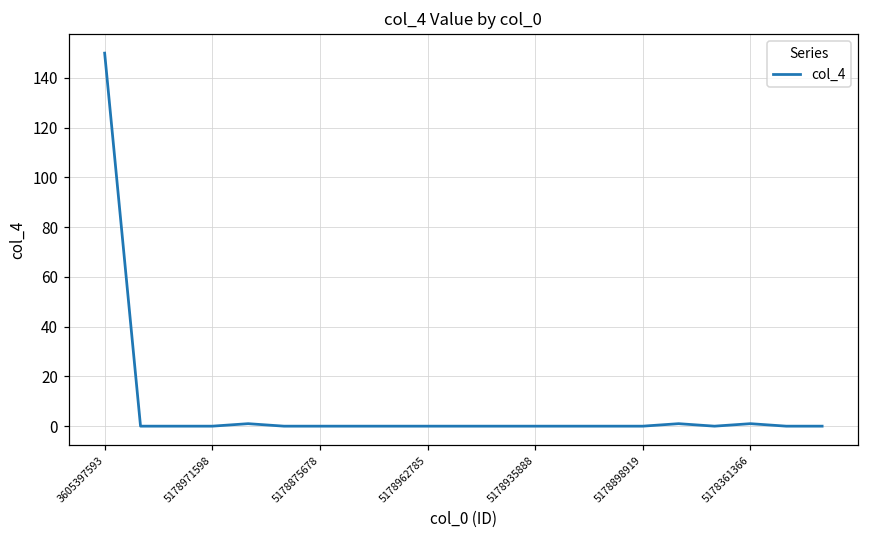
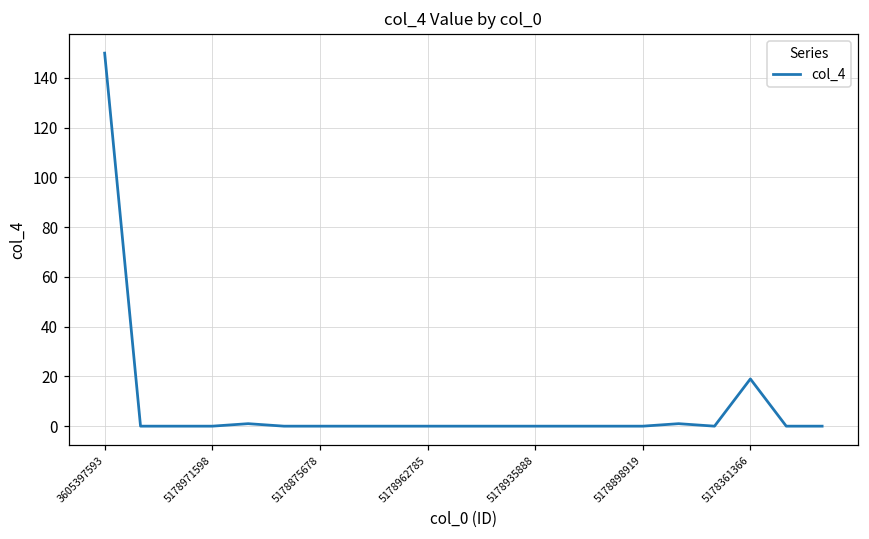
5178361366: 1 -> 19
